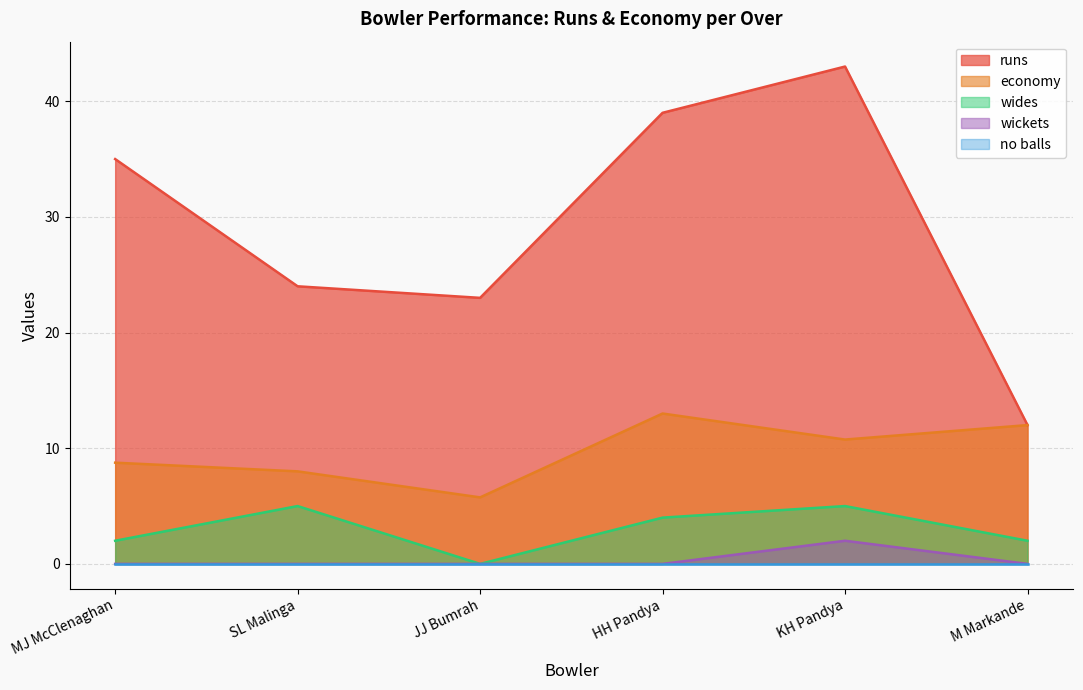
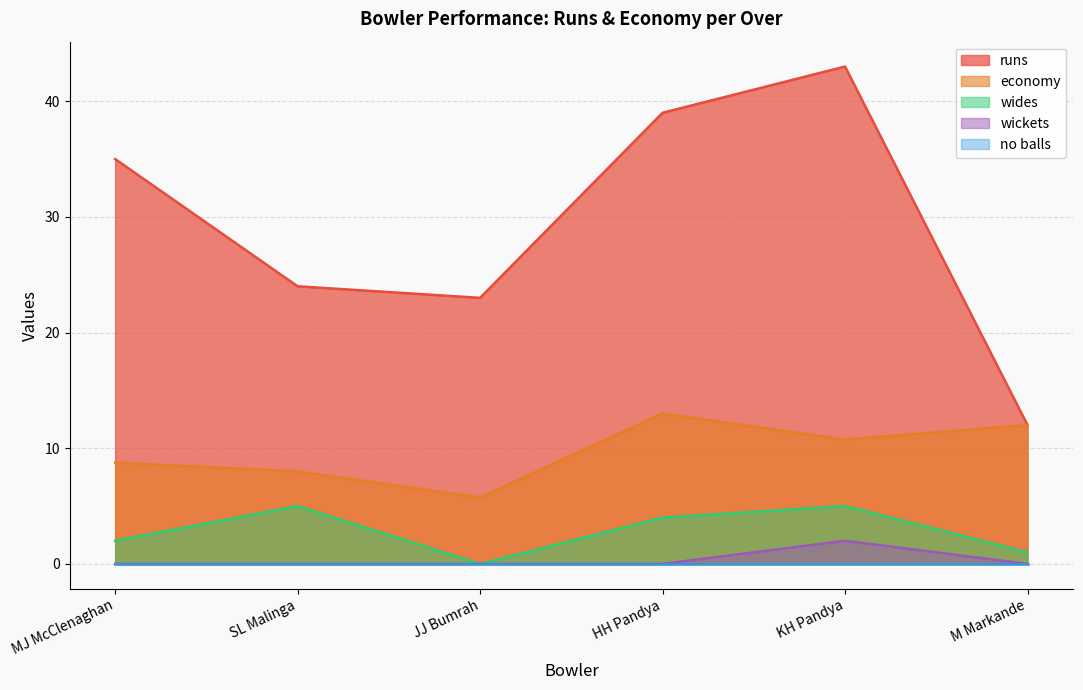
wides, M Markande: 2 -> 1
